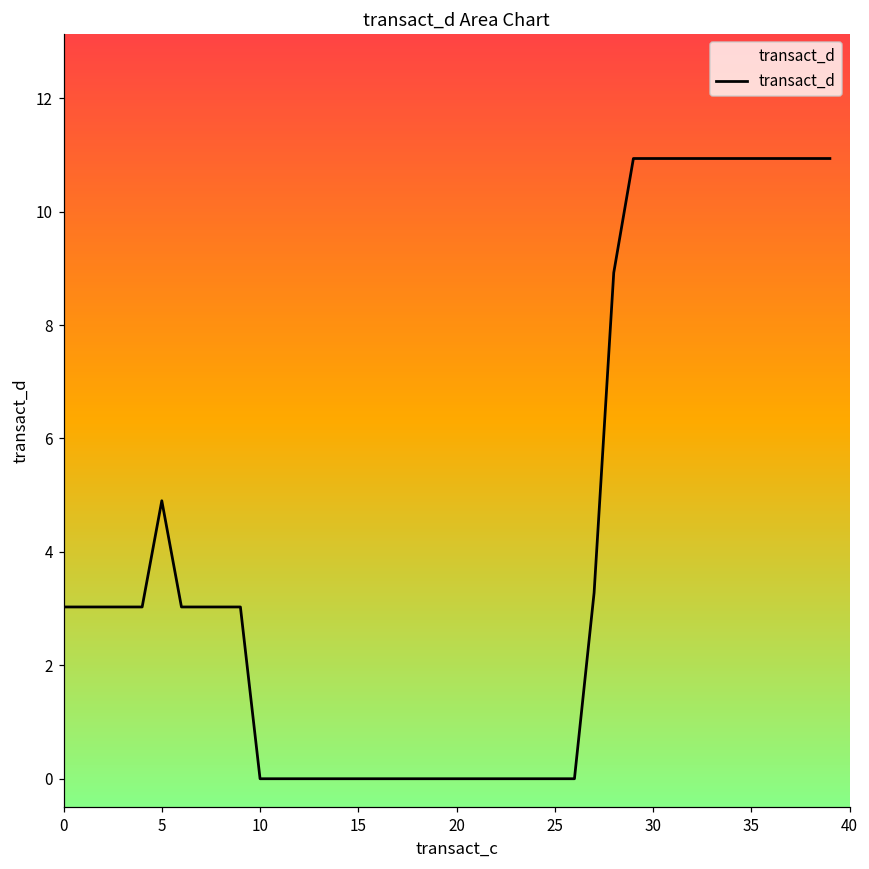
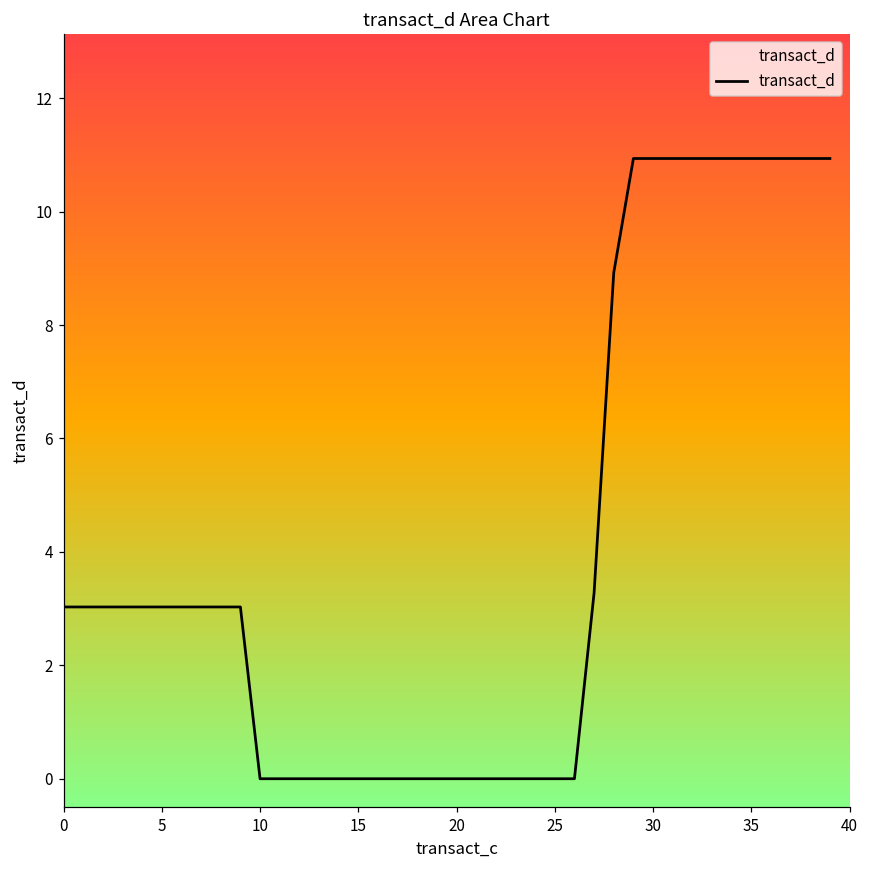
5: 4.9 -> 3.0
